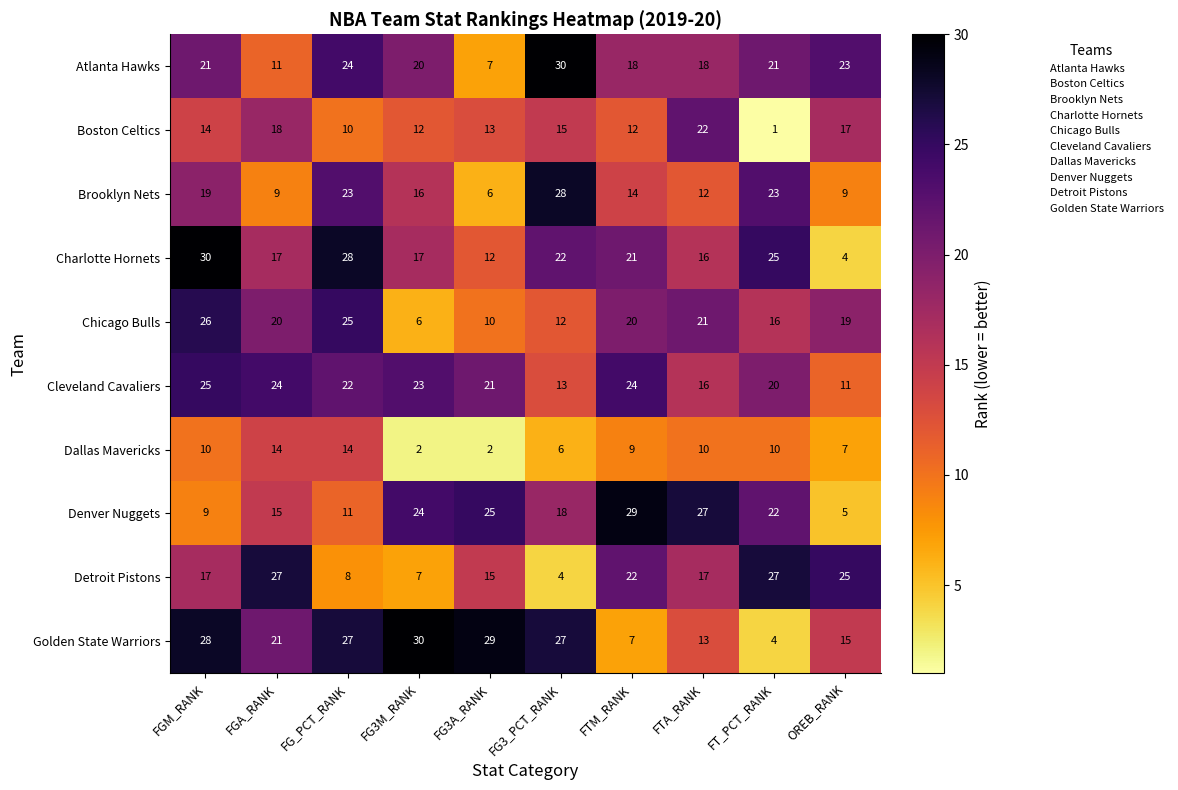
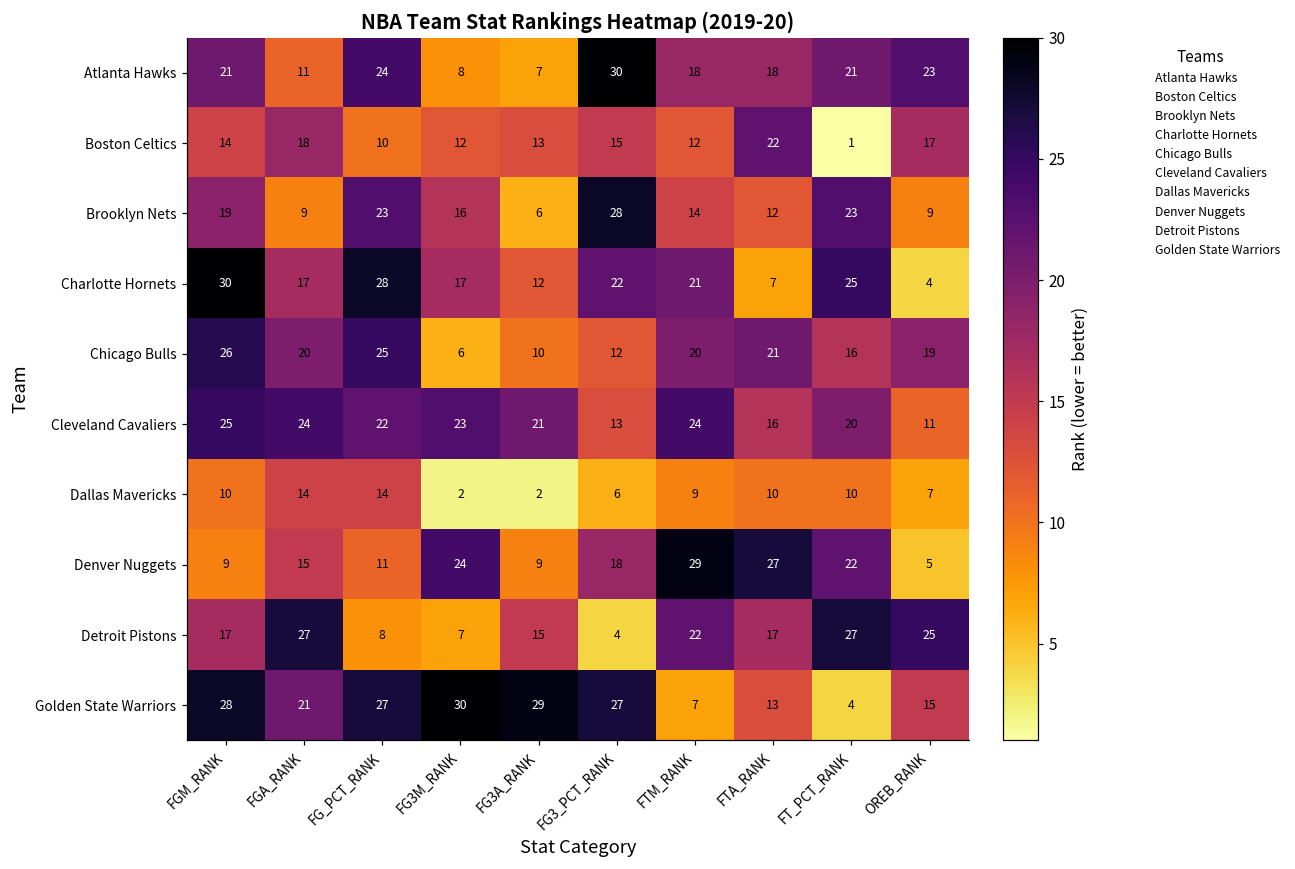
Atlanta Hawks, FG3M_RANK: 20 -> 8
Charlotte Hornets, FTA_RANK: 16 -> 7
Denver Nuggets, FG3A_RANK: 25 -> 9
